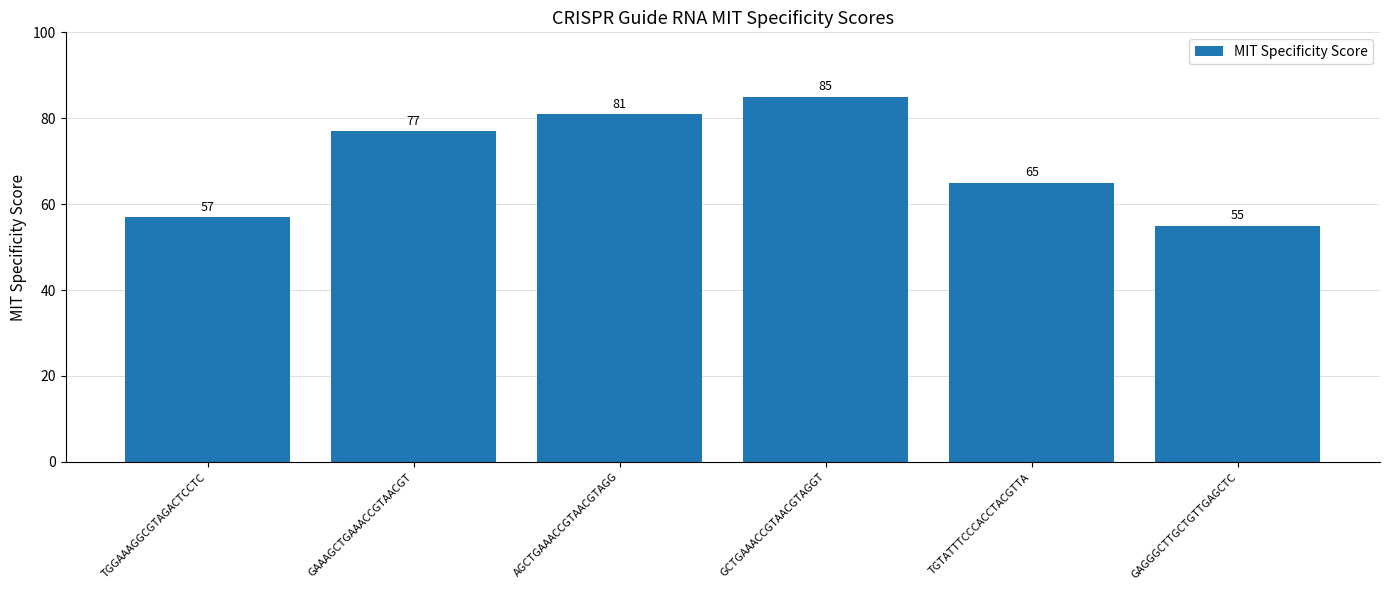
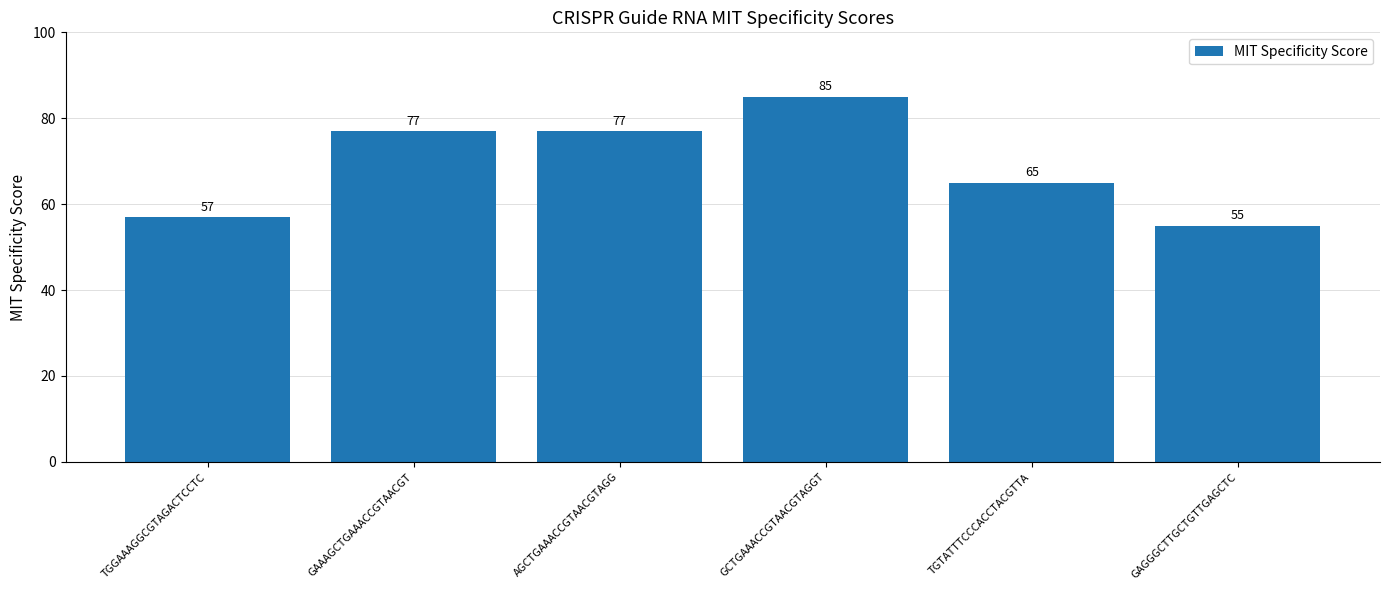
AGCTGAAACCGTAACGTAGG: 81 -> 77
